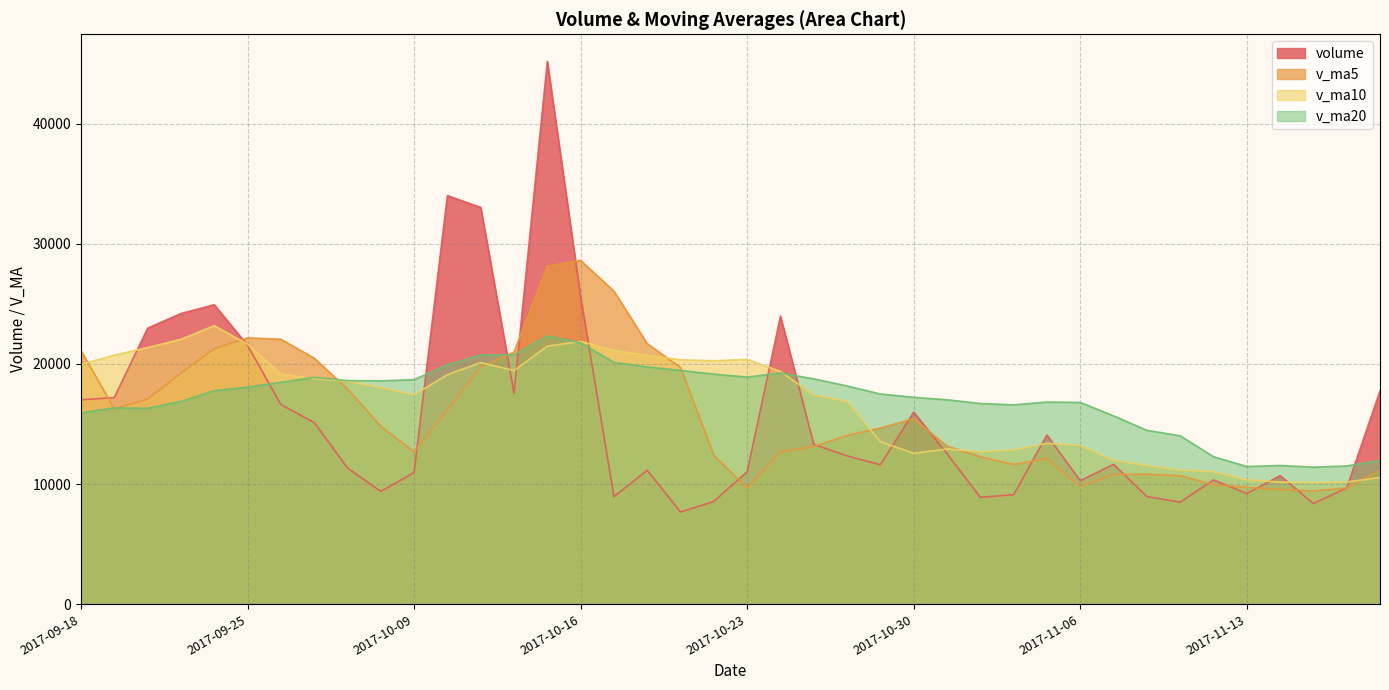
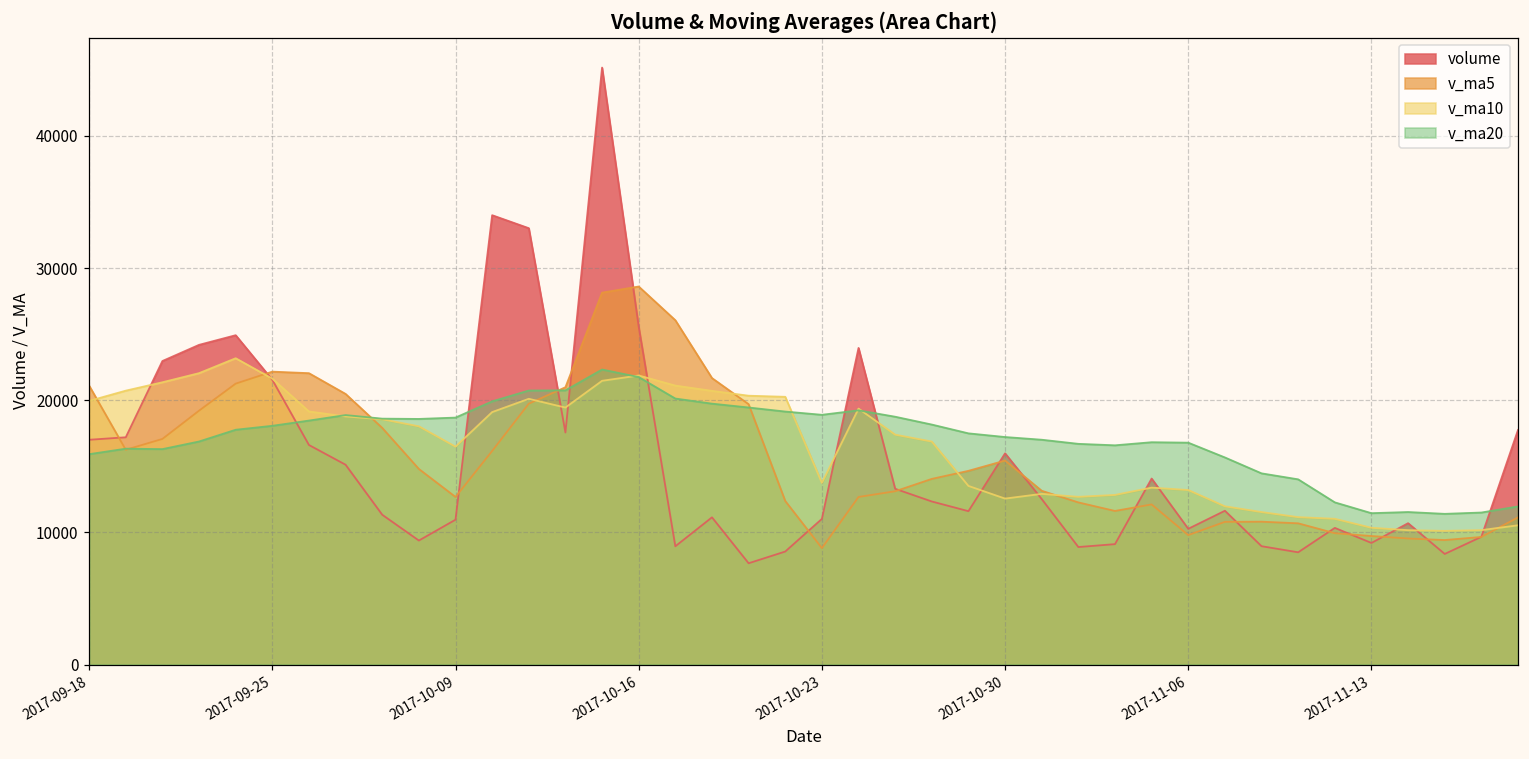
v_ma10, 2017-10-09: 17400 -> 16500
v_ma5, 2017-10-23: 9700 -> 8800
v_ma10, 2017-10-23: 20400 -> 13700
